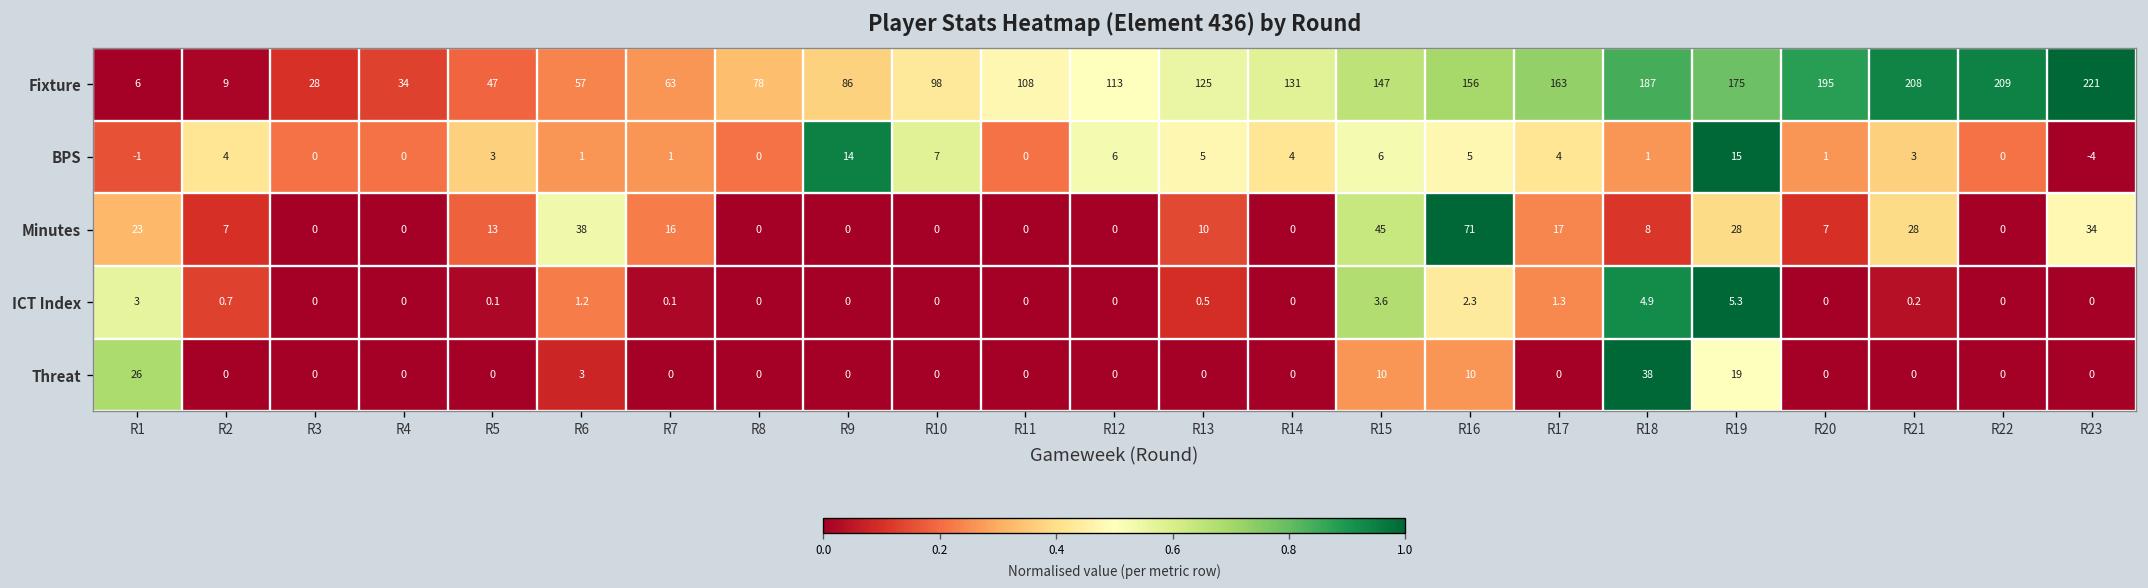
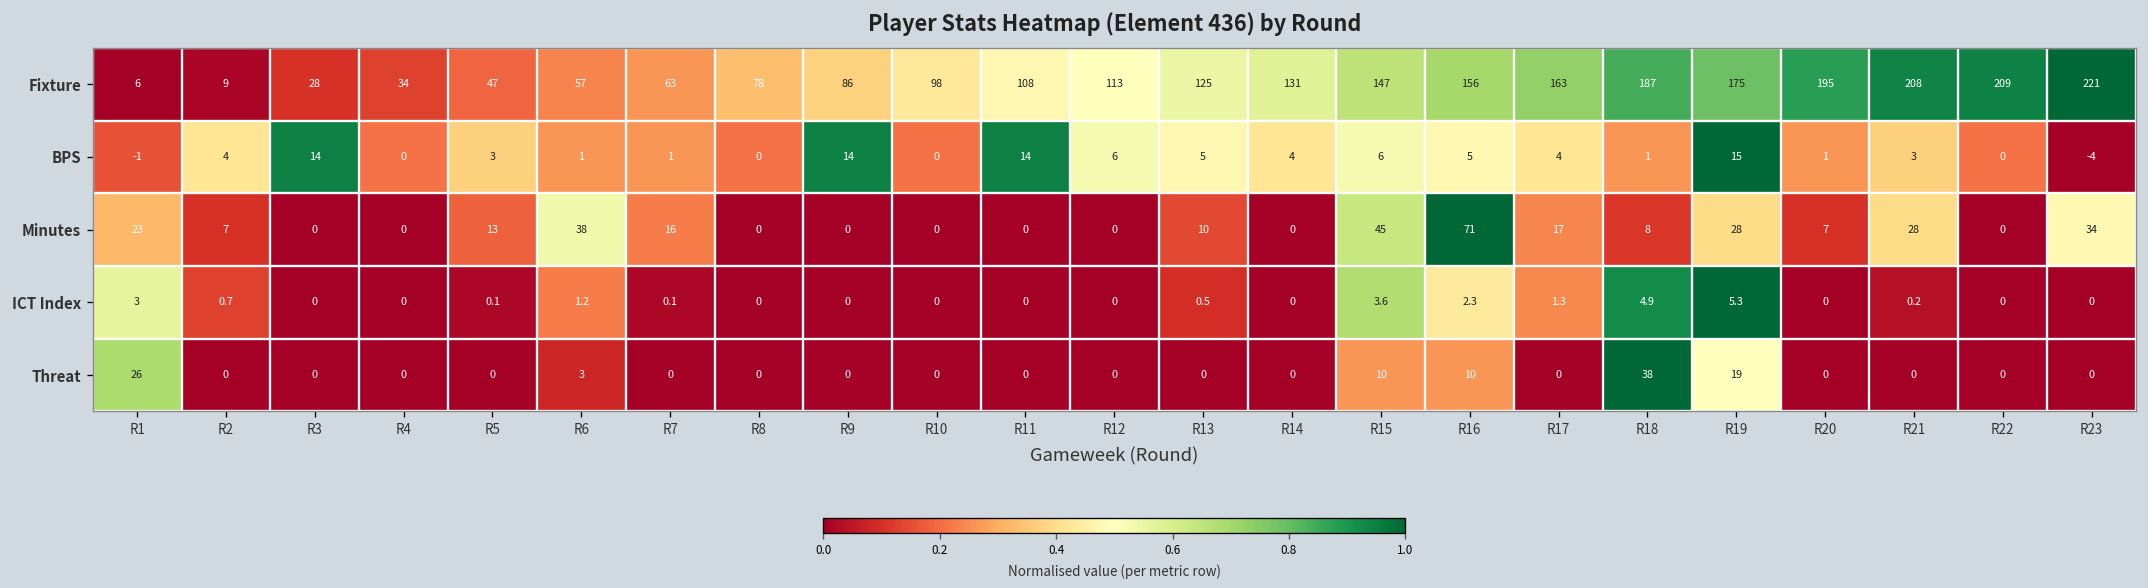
BPS, R3: 0 -> 14
BPS, R10: 7 -> 0
BPS, R11: 0 -> 14
